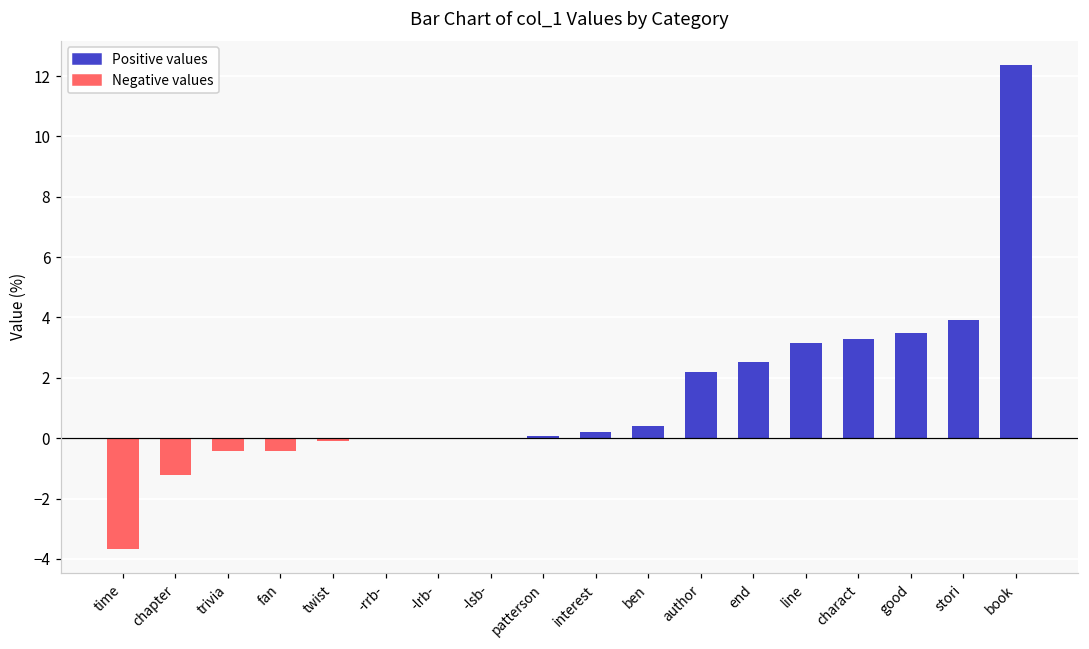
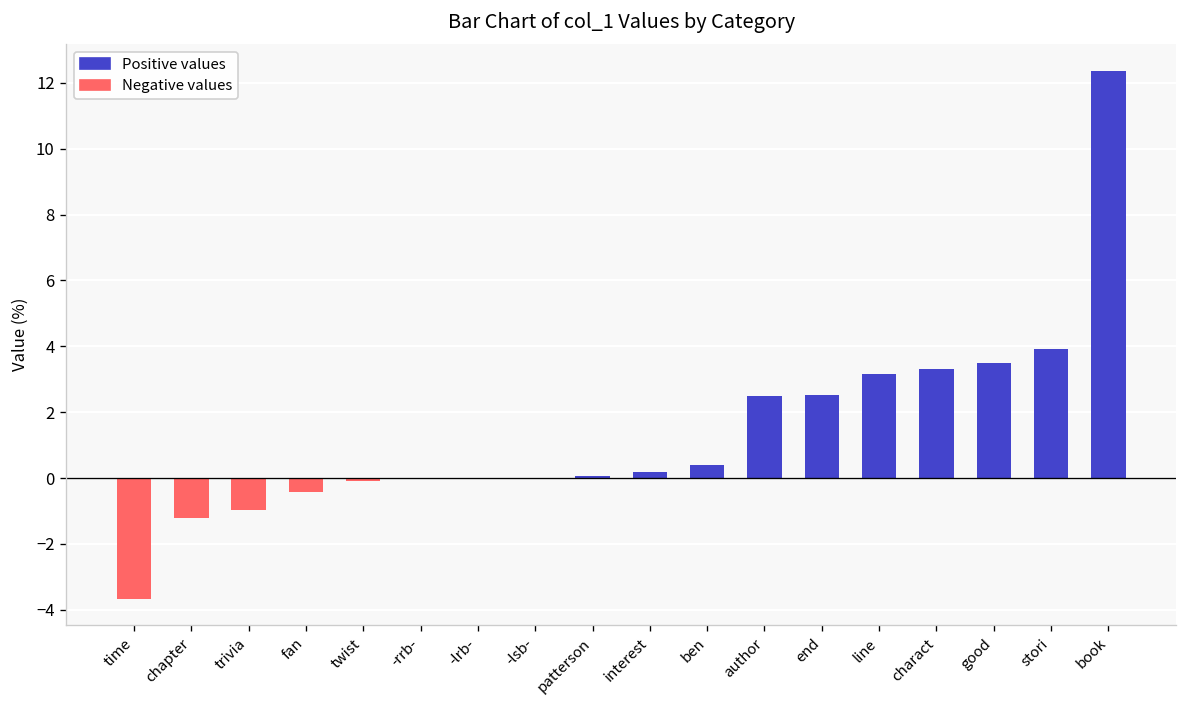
trivia: -0.4 -> -1.0
author: 2.2 -> 2.5
